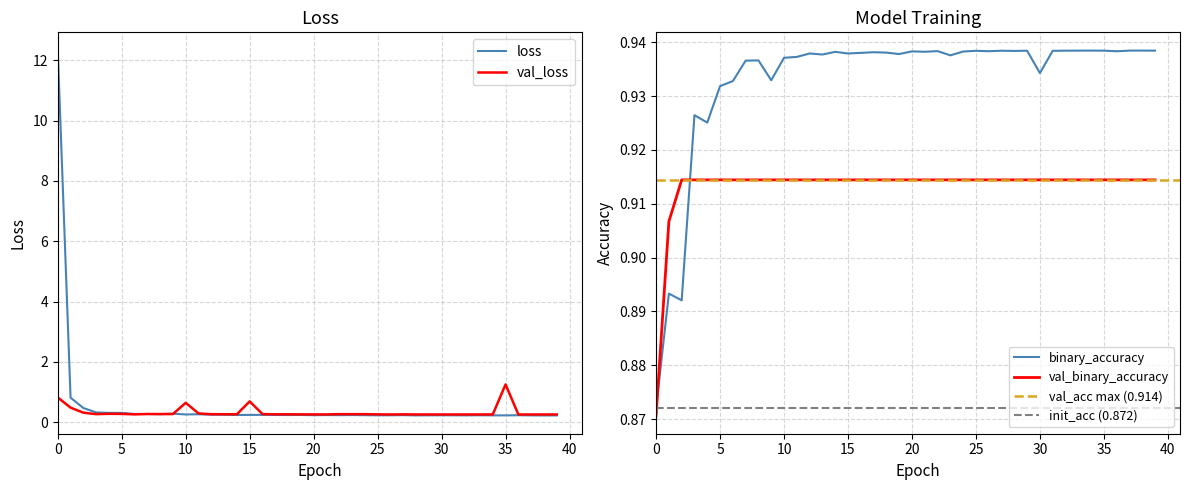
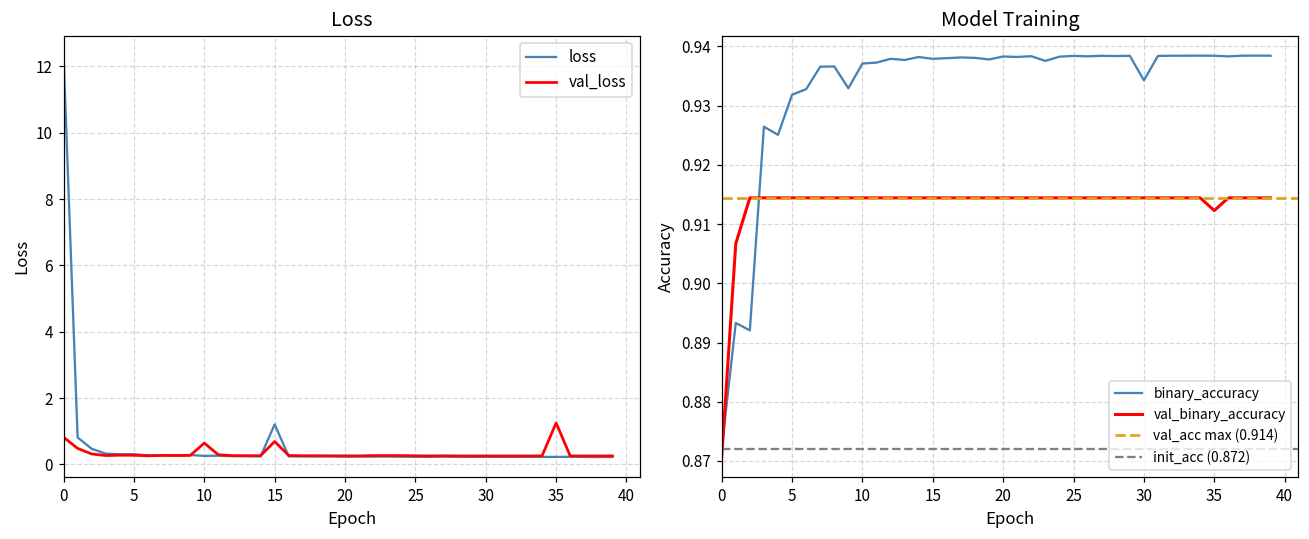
Loss, loss, 15: 0.2 -> 1.2
Model Training, val_binary_accuracy, 35: 0.914 -> 0.912
